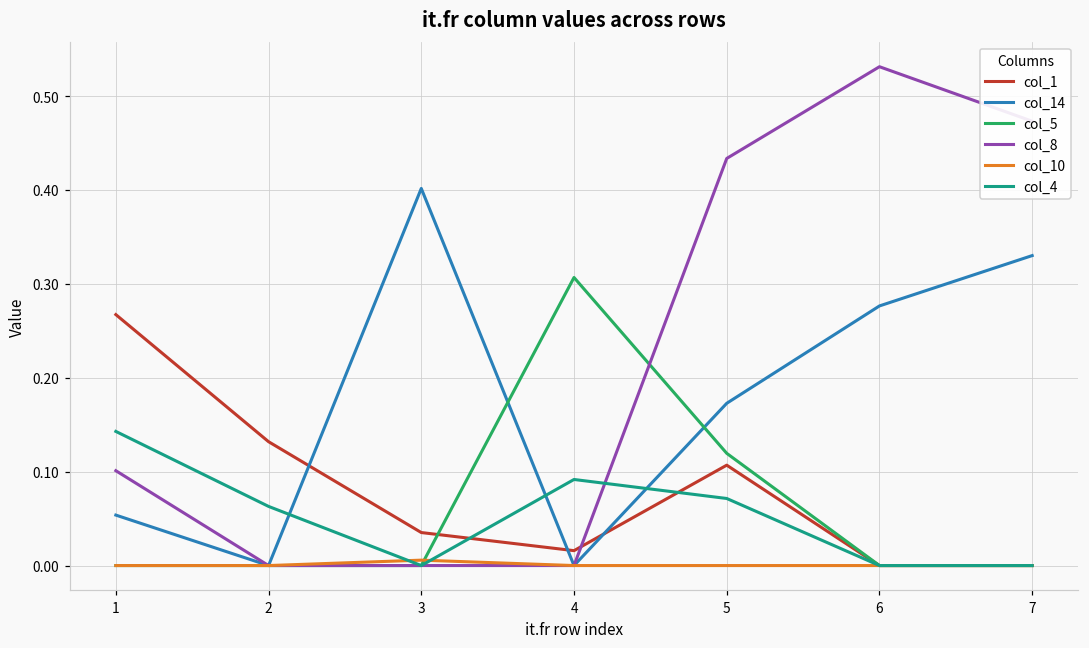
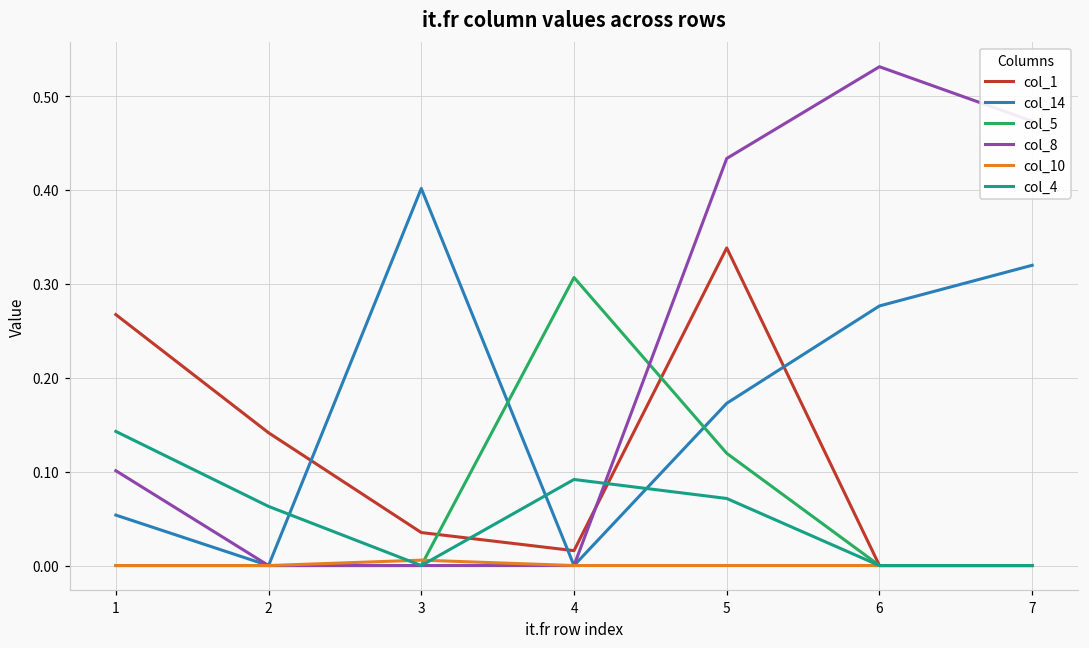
col_1, 2: 0.13 -> 0.14
col_1, 5: 0.11 -> 0.34
col_14, 7: 0.33 -> 0.32
